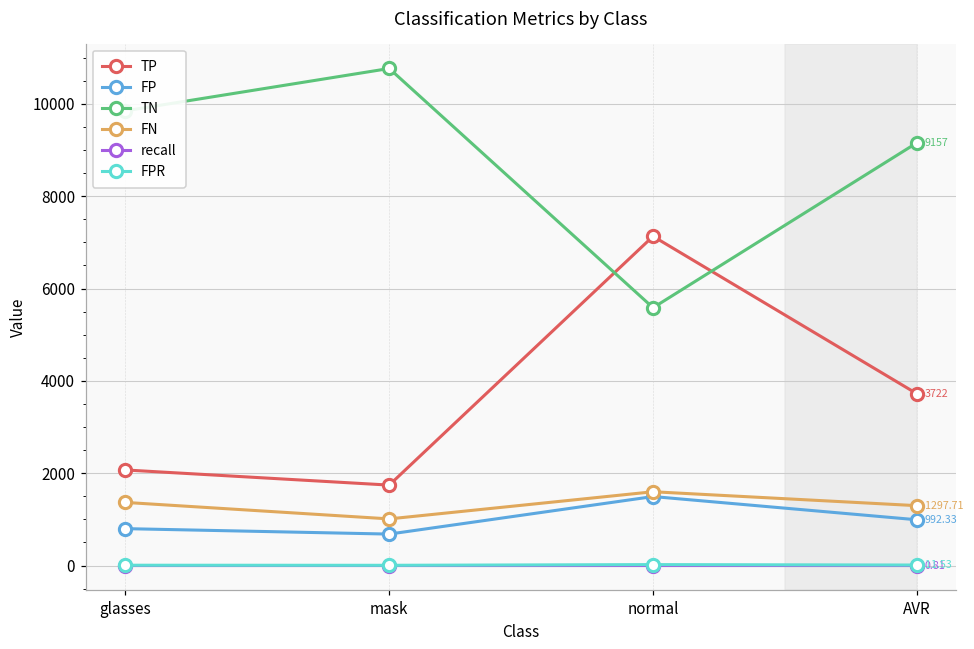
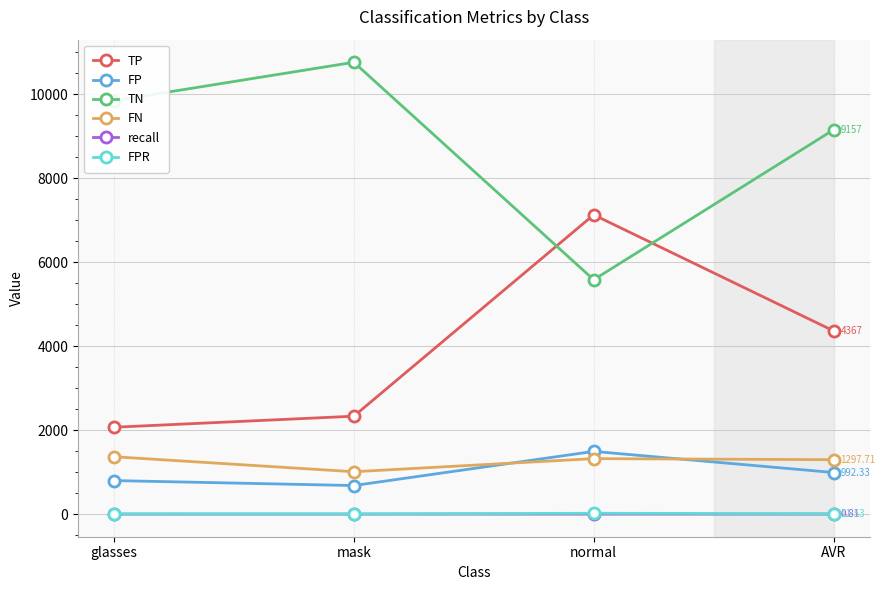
TP, mask: 1700 -> 2300
FN, normal: 1600 -> 1300
TP, AVR: 3722 -> 4367
